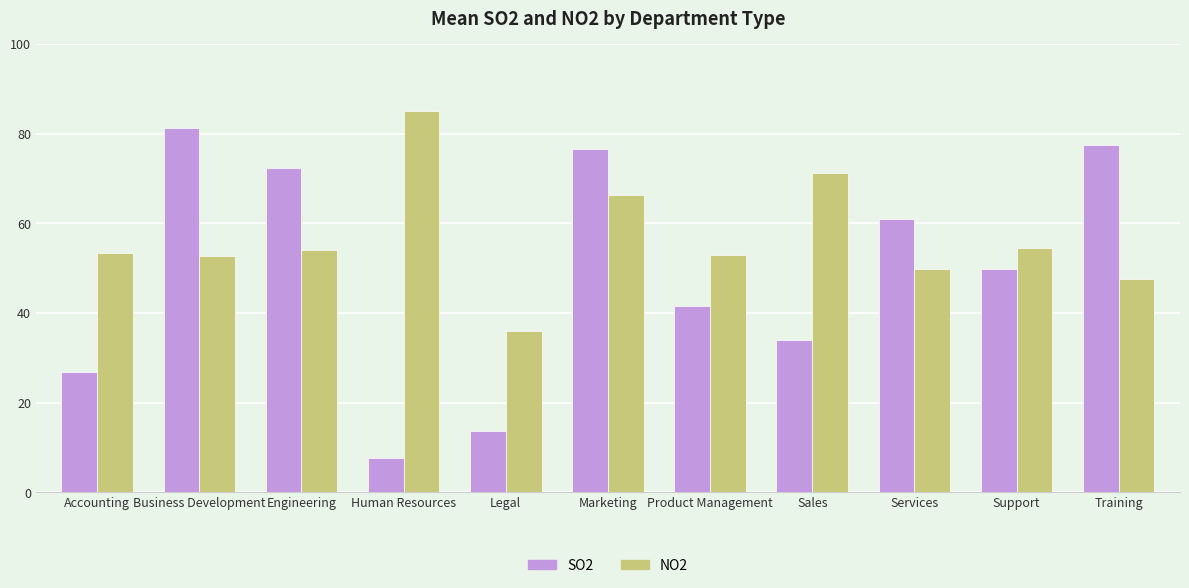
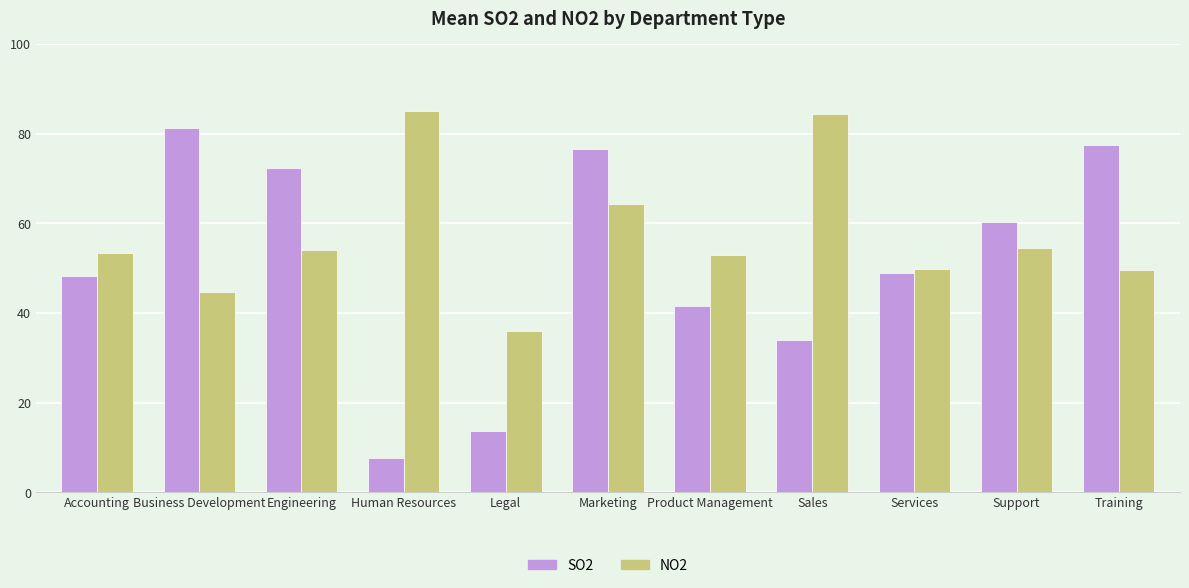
SO2, Accounting: 27 -> 48
NO2, Business Development: 53 -> 45
NO2, Marketing: 66 -> 64
NO2, Sales: 71 -> 84
SO2, Services: 61 -> 49
SO2, Support: 50 -> 60
NO2, Training: 47 -> 50
